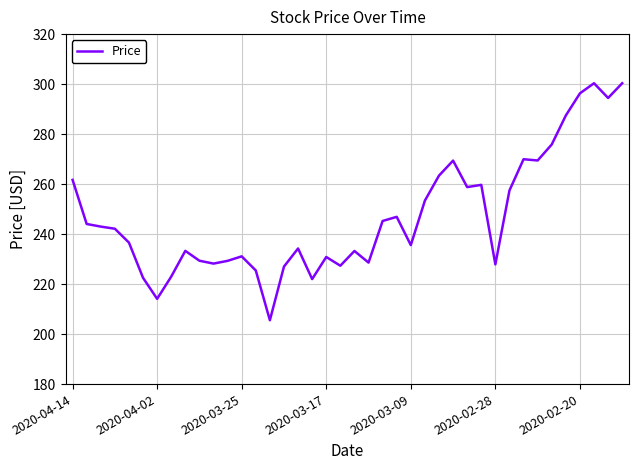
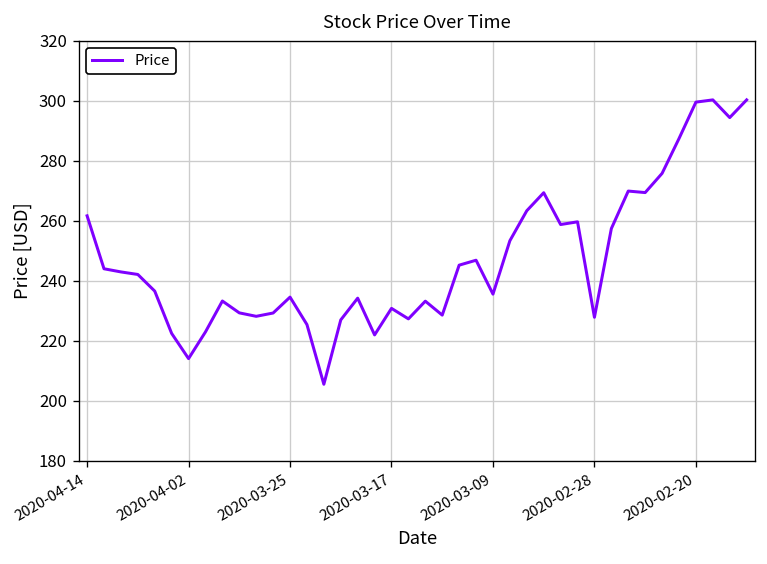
2020-03-25: 231 -> 235
2020-02-20: 296 -> 300
